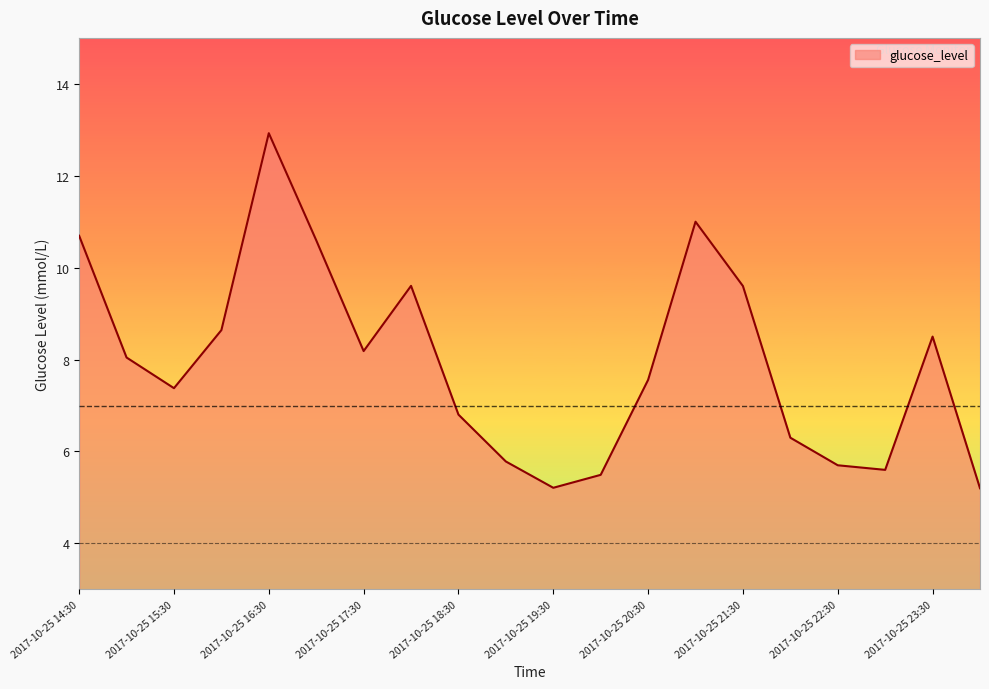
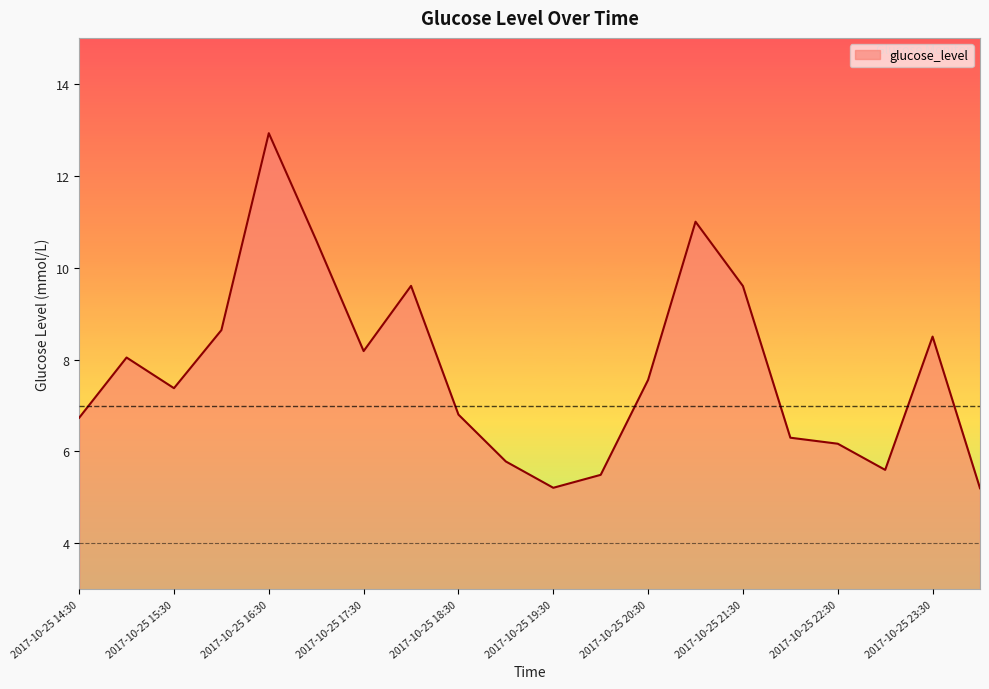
2017-10-25 14:30: 10.7 -> 6.7
2017-10-25 22:30: 5.7 -> 6.2
